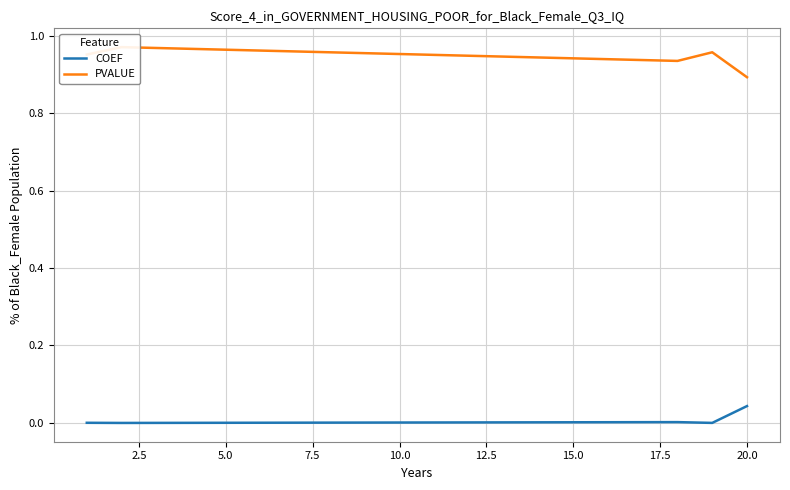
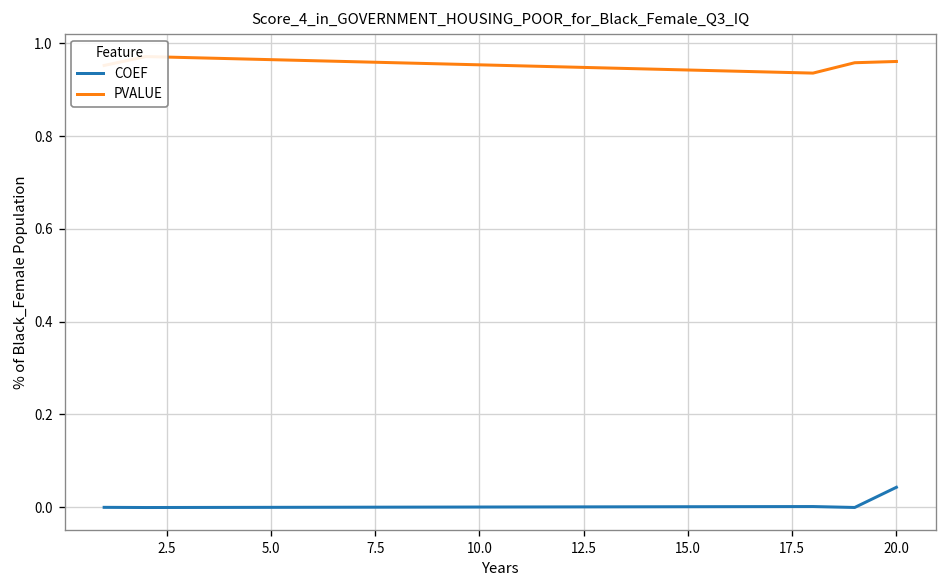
PVALUE, 20.0: 0.89 -> 0.96
